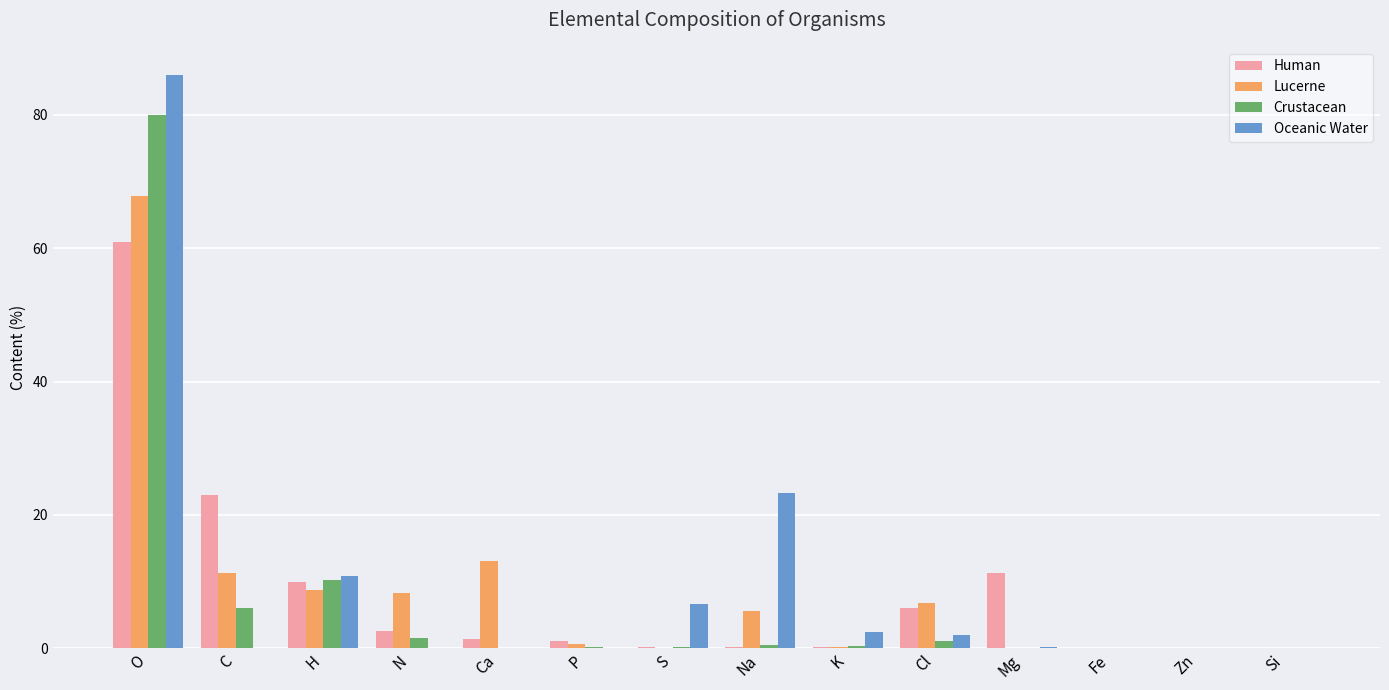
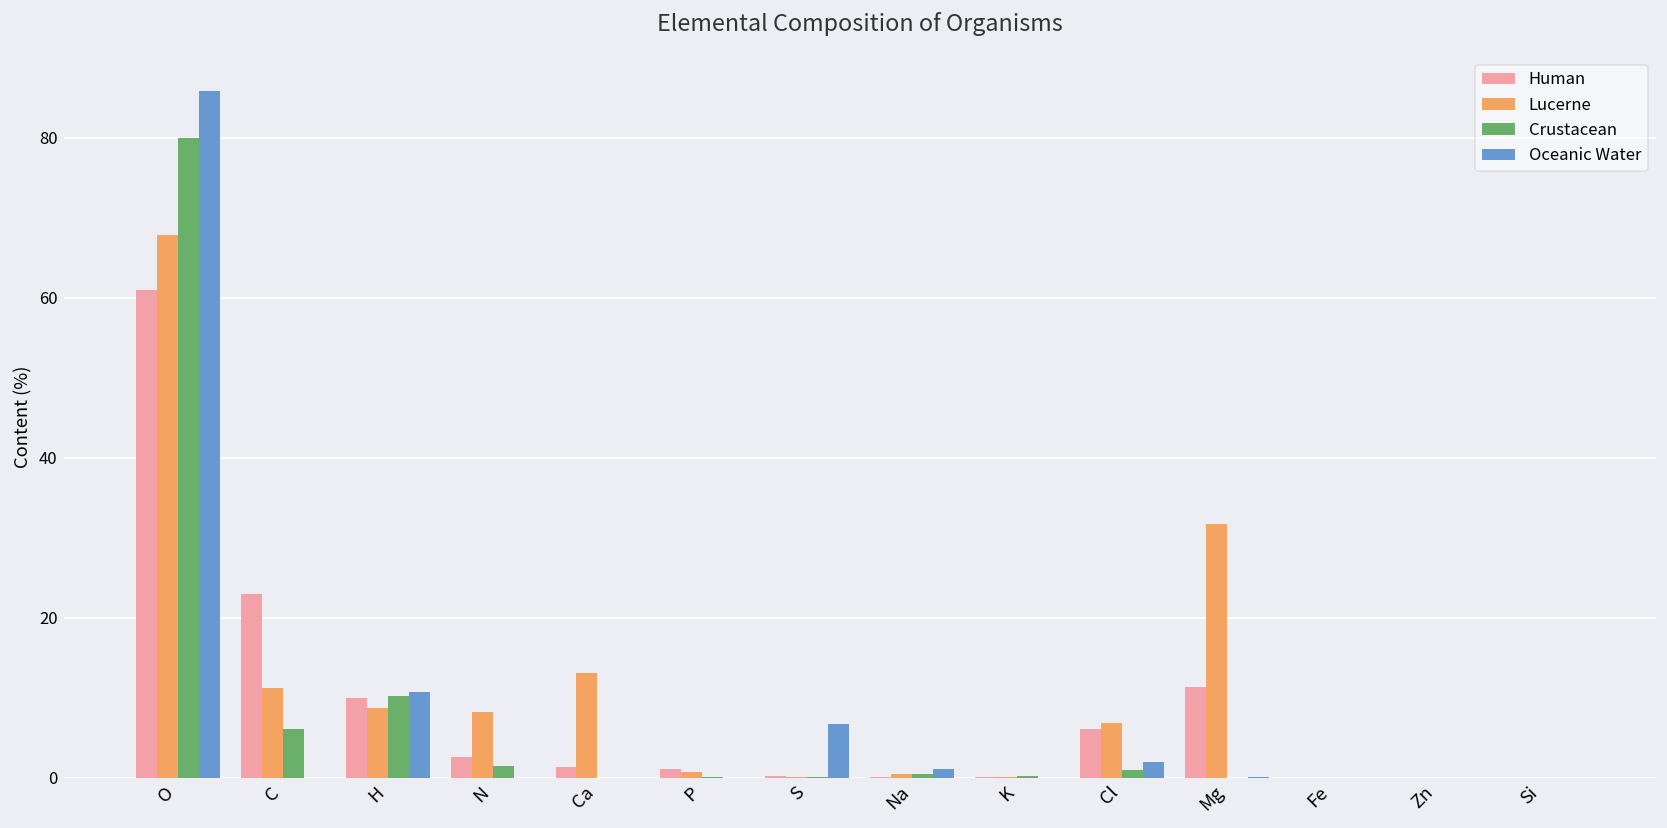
Lucerne, Na: 6 -> 1
Oceanic Water, Na: 23 -> 1
Oceanic Water, K: 2 -> 0
Lucerne, Mg: 0 -> 32
